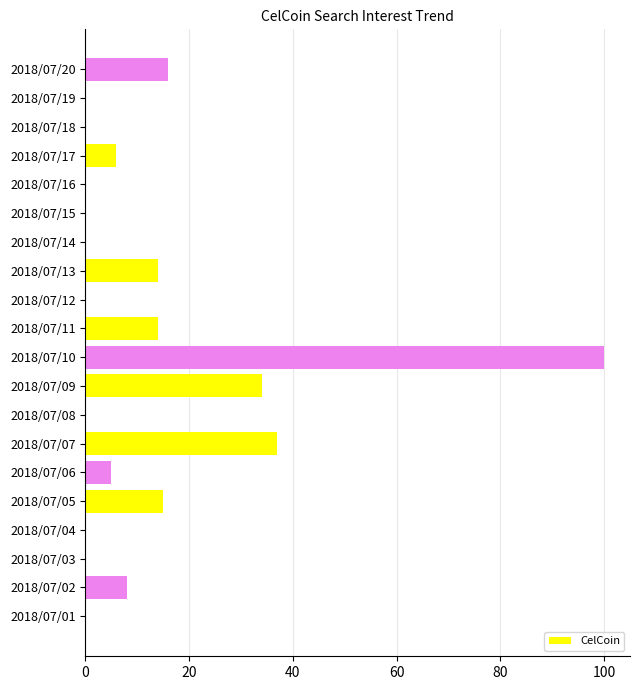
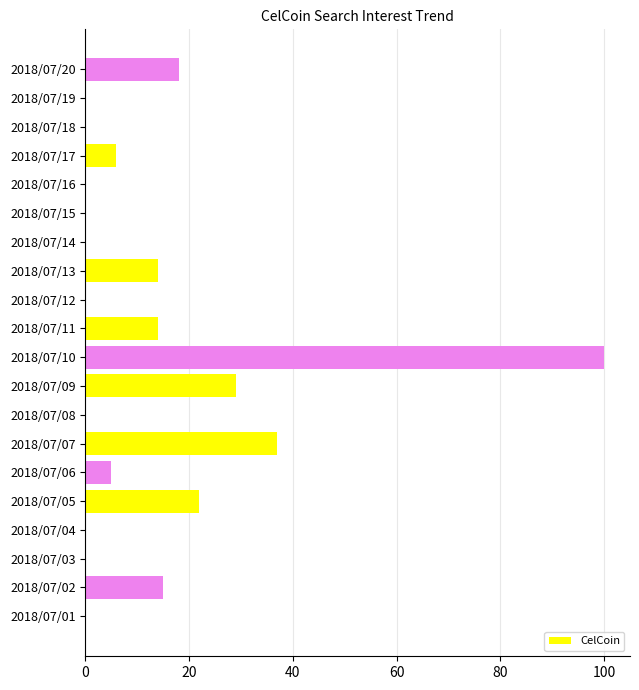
2018/07/20: 16 -> 18
2018/07/09: 34 -> 29
2018/07/05: 15 -> 22
2018/07/02: 8 -> 15
